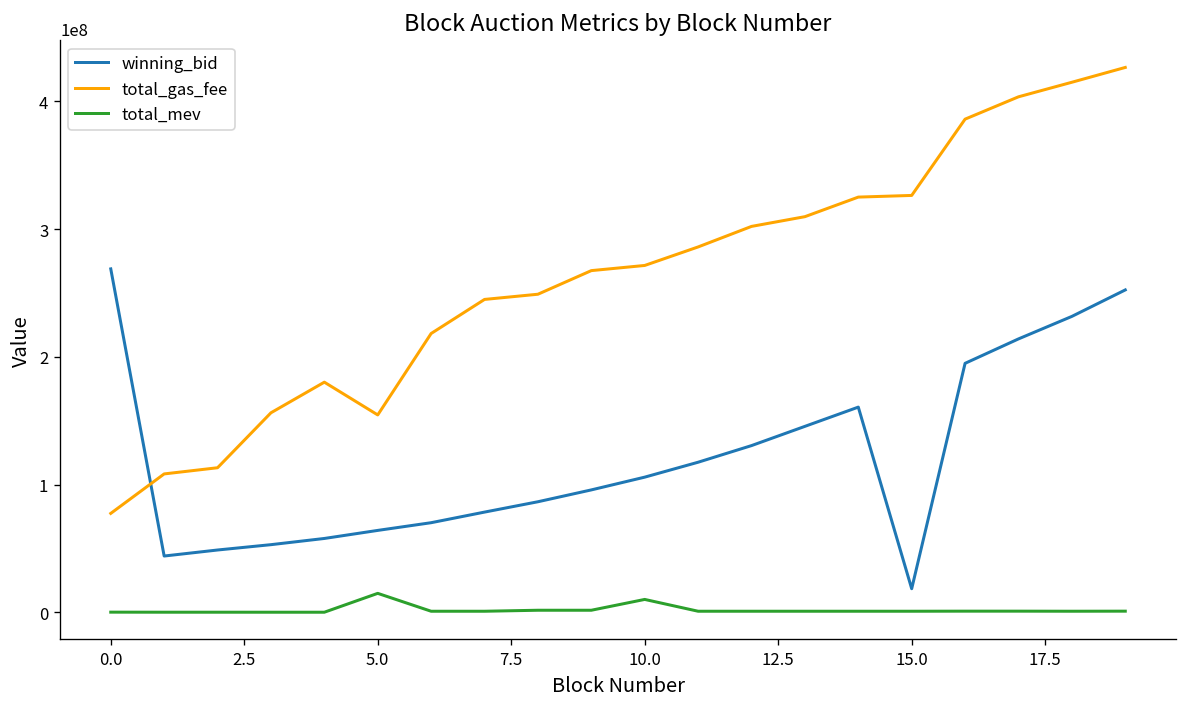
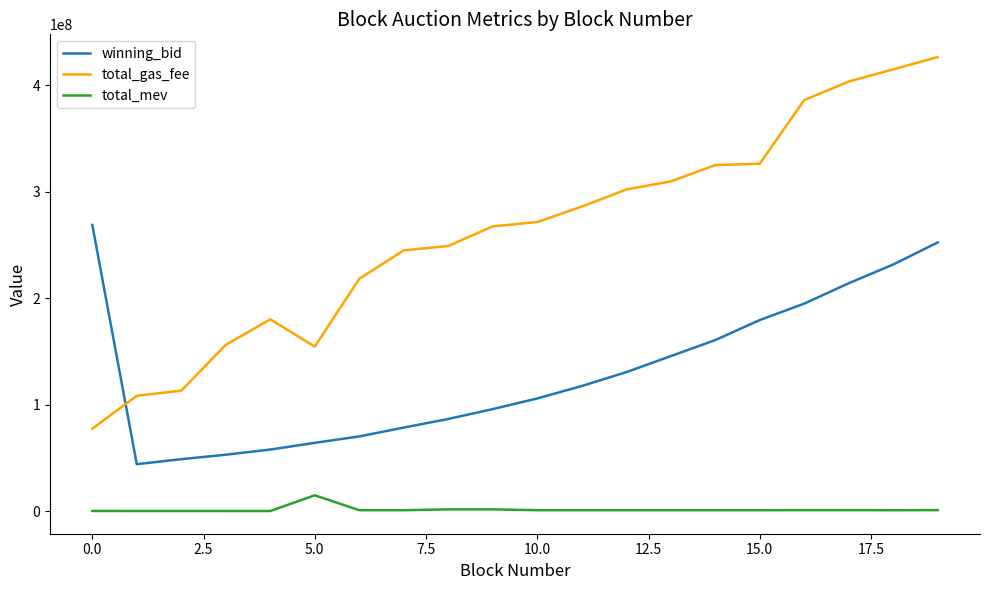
total_mev, 10.0: 10000000 -> 1000000
winning_bid, 15.0: 18000000 -> 179000000
